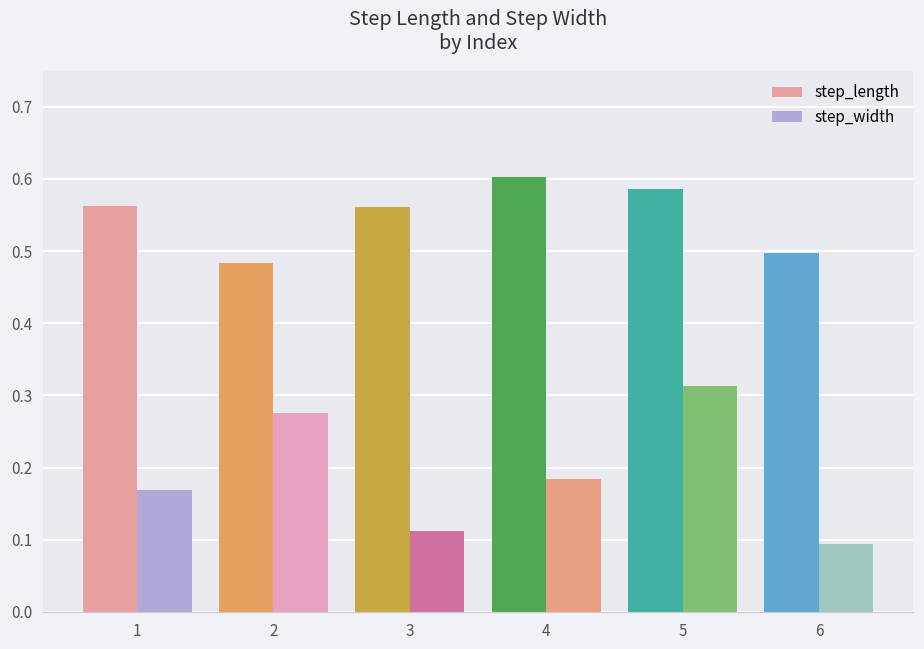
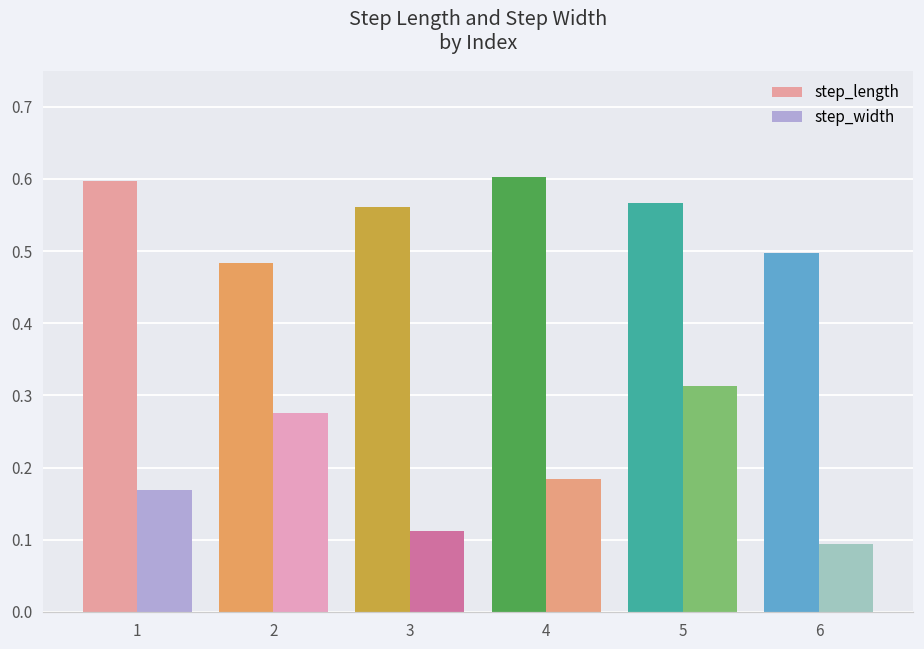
step_length, 1: 0.56 -> 0.60
step_length, 5: 0.59 -> 0.57
